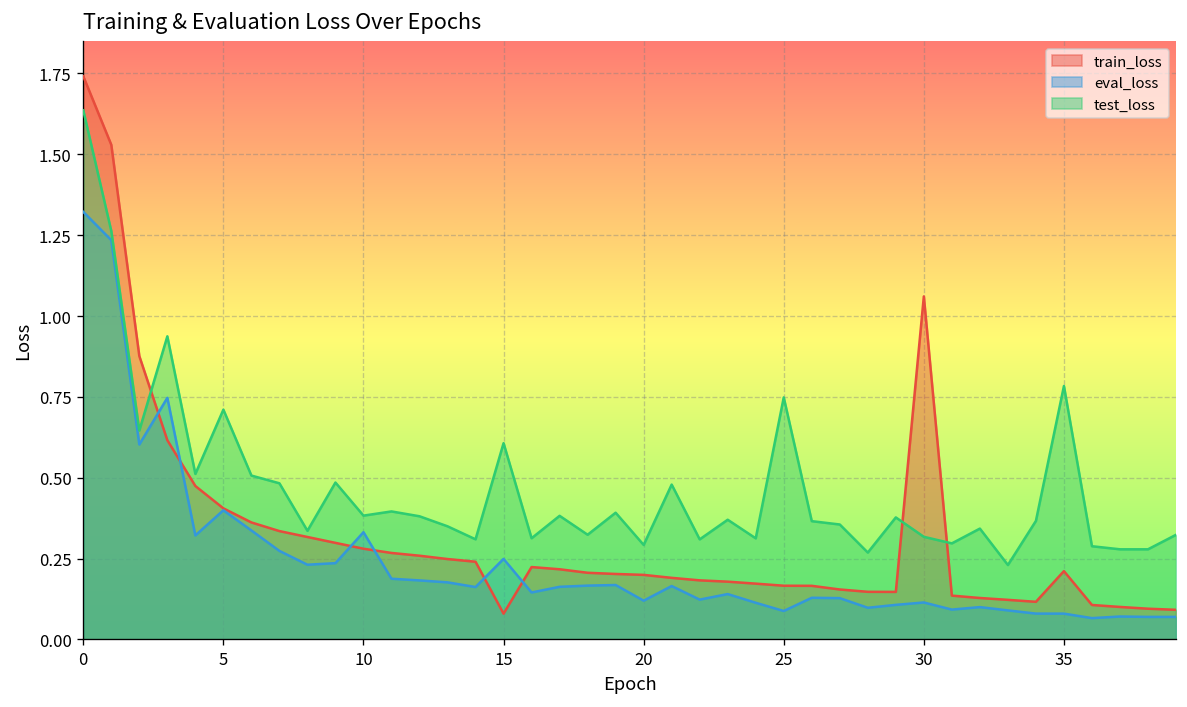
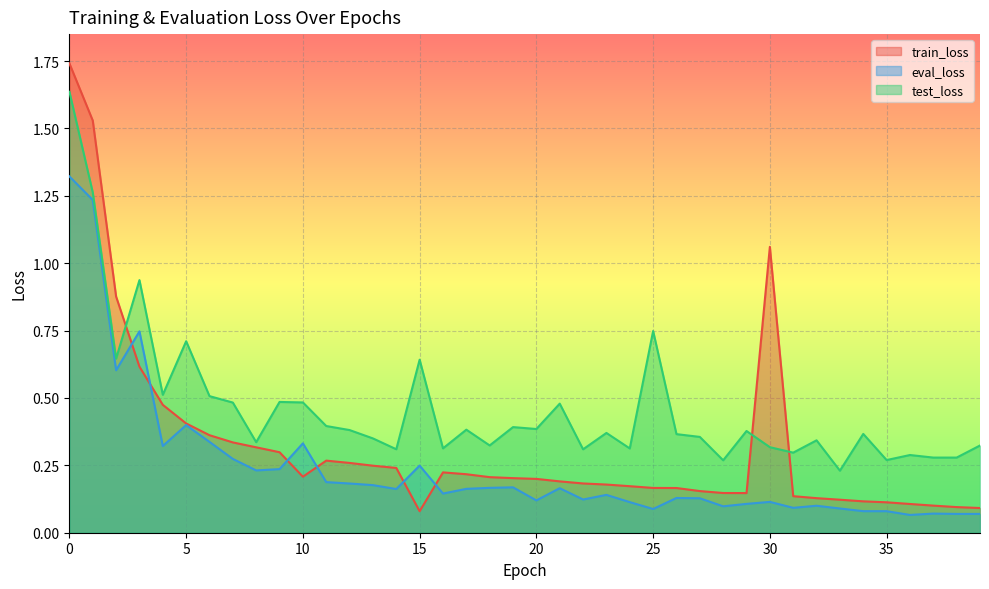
train_loss, 10: 0.28 -> 0.21
test_loss, 10: 0.38 -> 0.48
test_loss, 15: 0.61 -> 0.64
test_loss, 20: 0.29 -> 0.38
train_loss, 35: 0.21 -> 0.11
test_loss, 35: 0.78 -> 0.27
